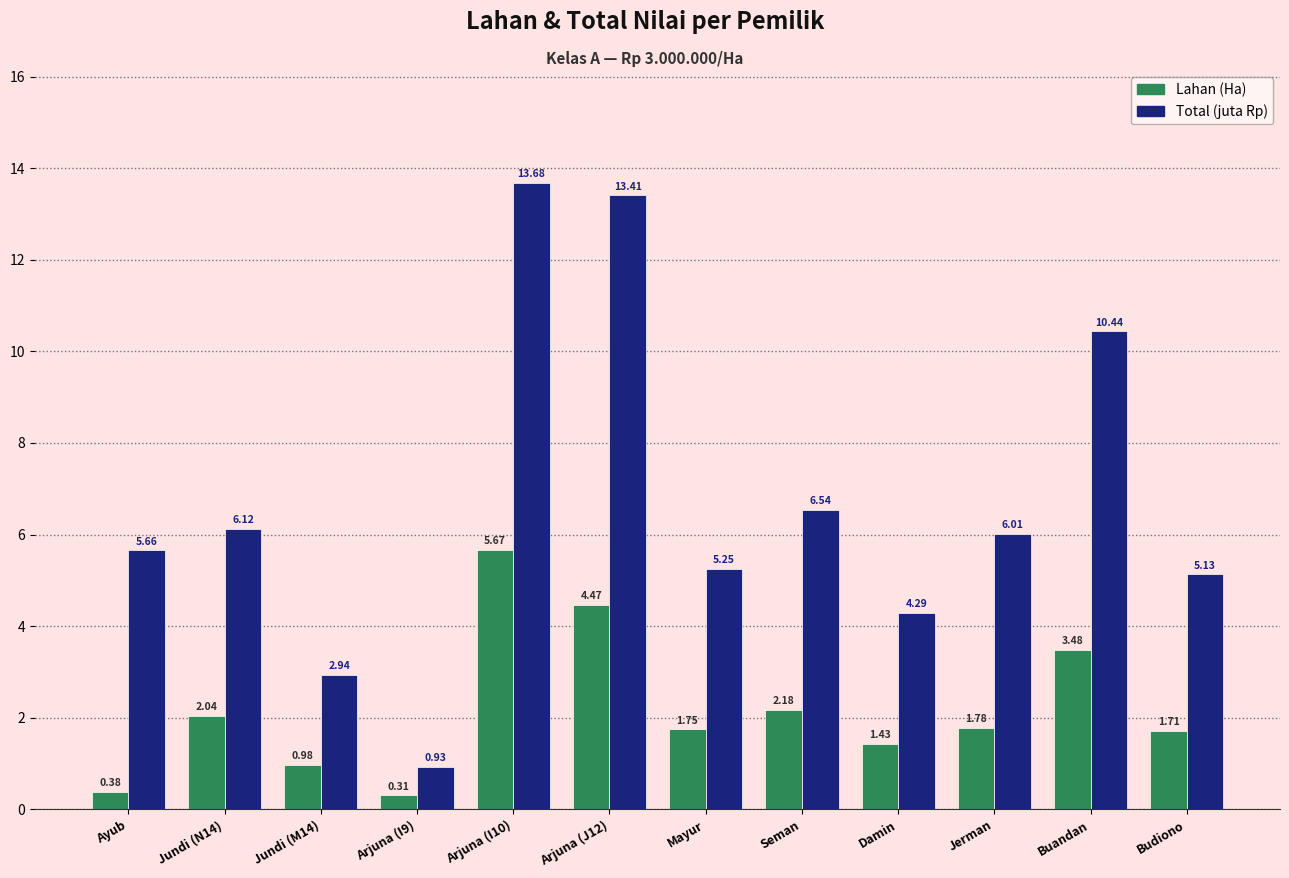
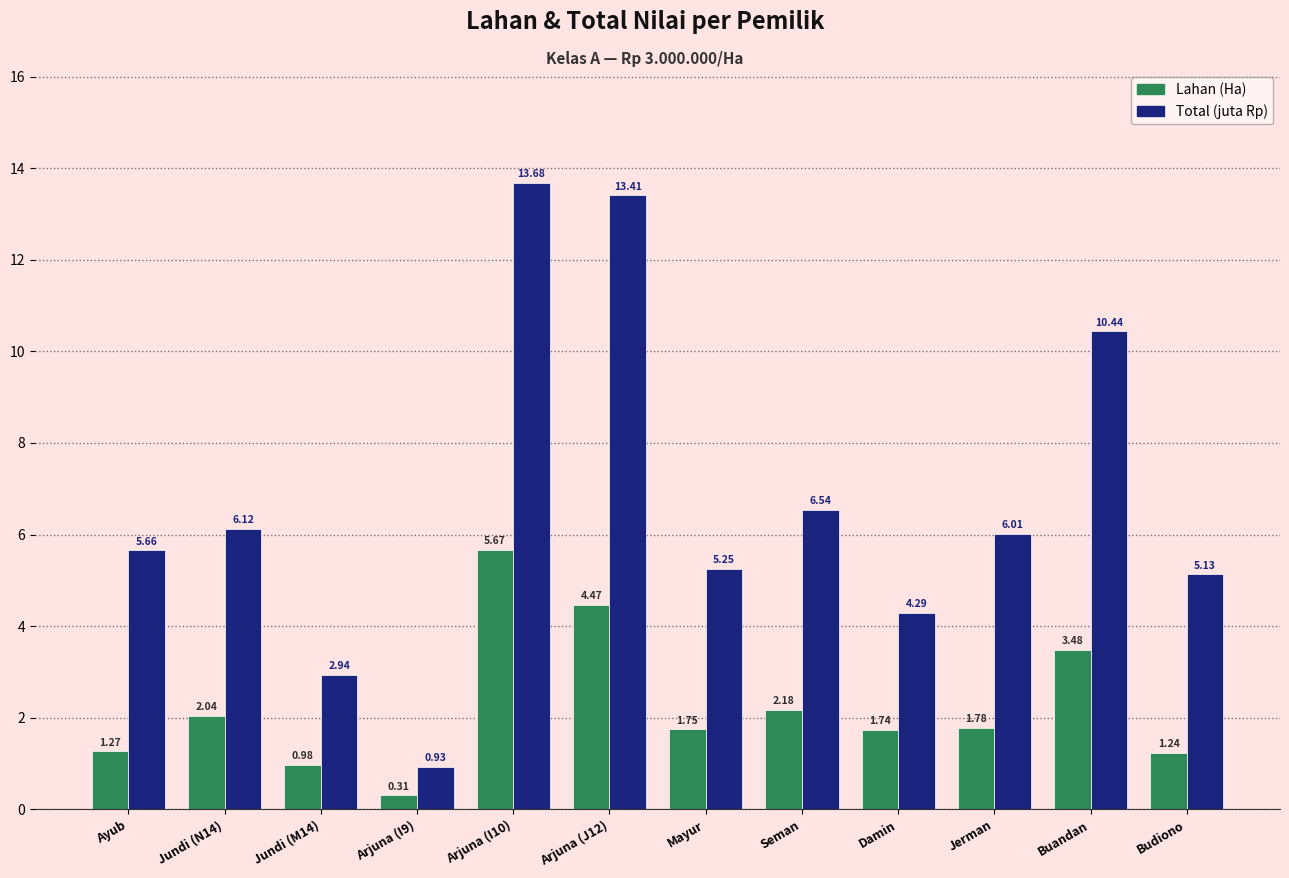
Lahan (Ha), Ayub: 0.38 -> 1.27
Lahan (Ha), Damin: 1.43 -> 1.74
Lahan (Ha), Budiono: 1.71 -> 1.24
